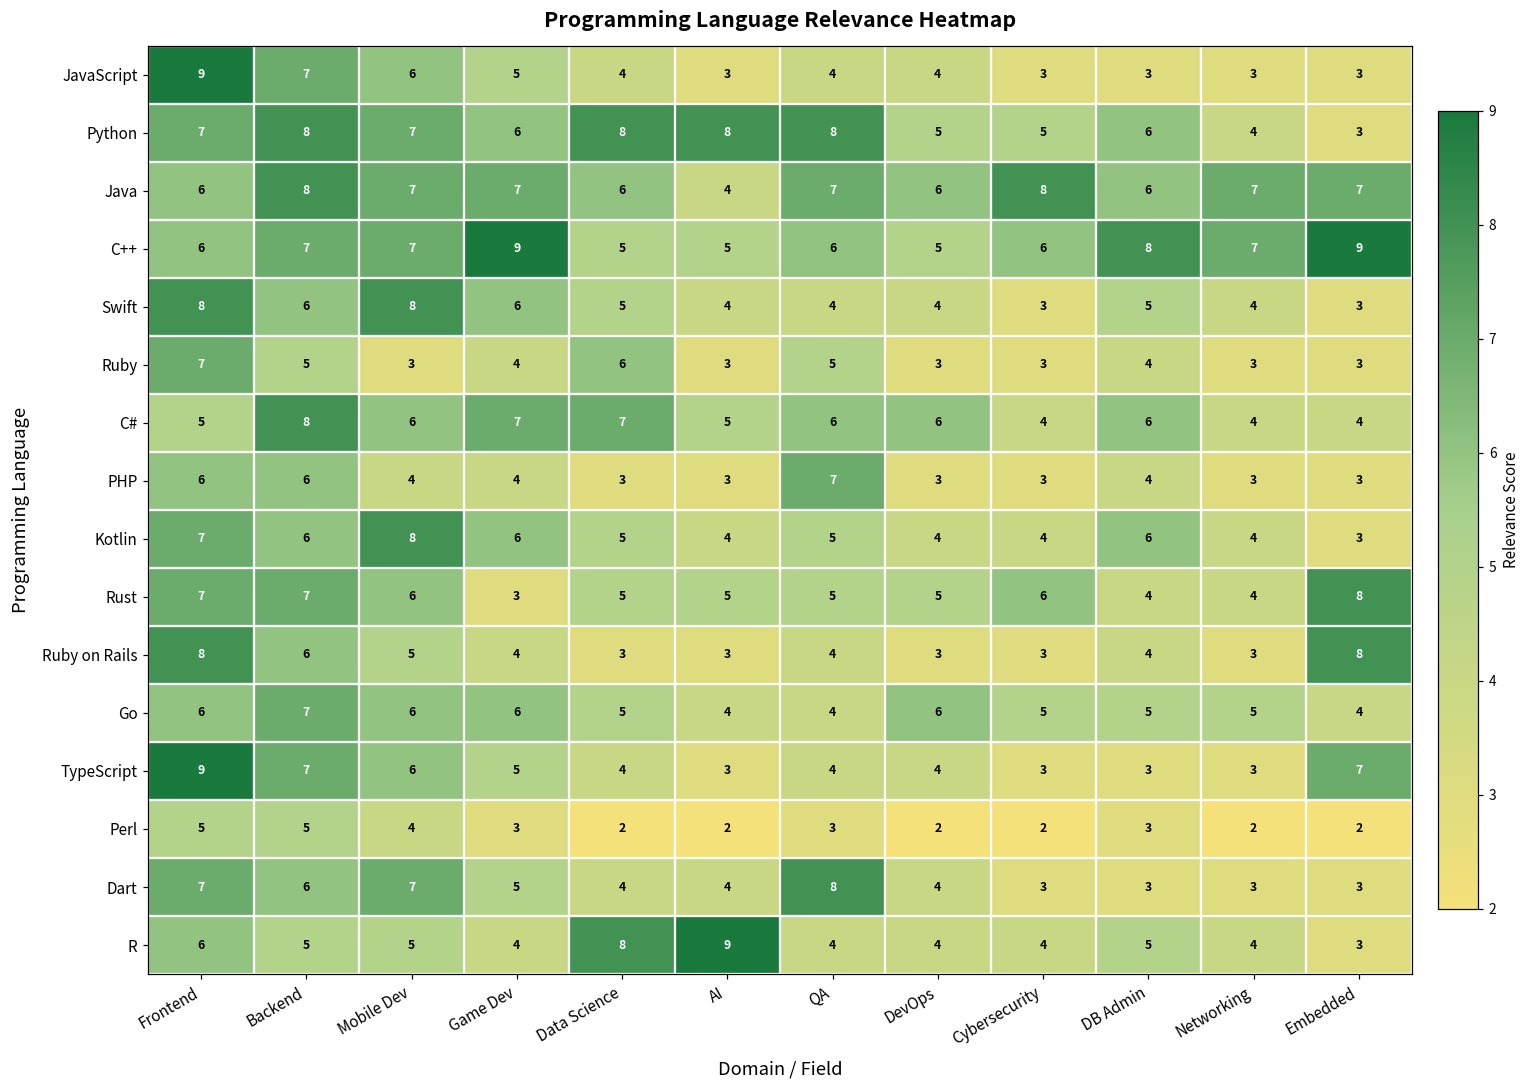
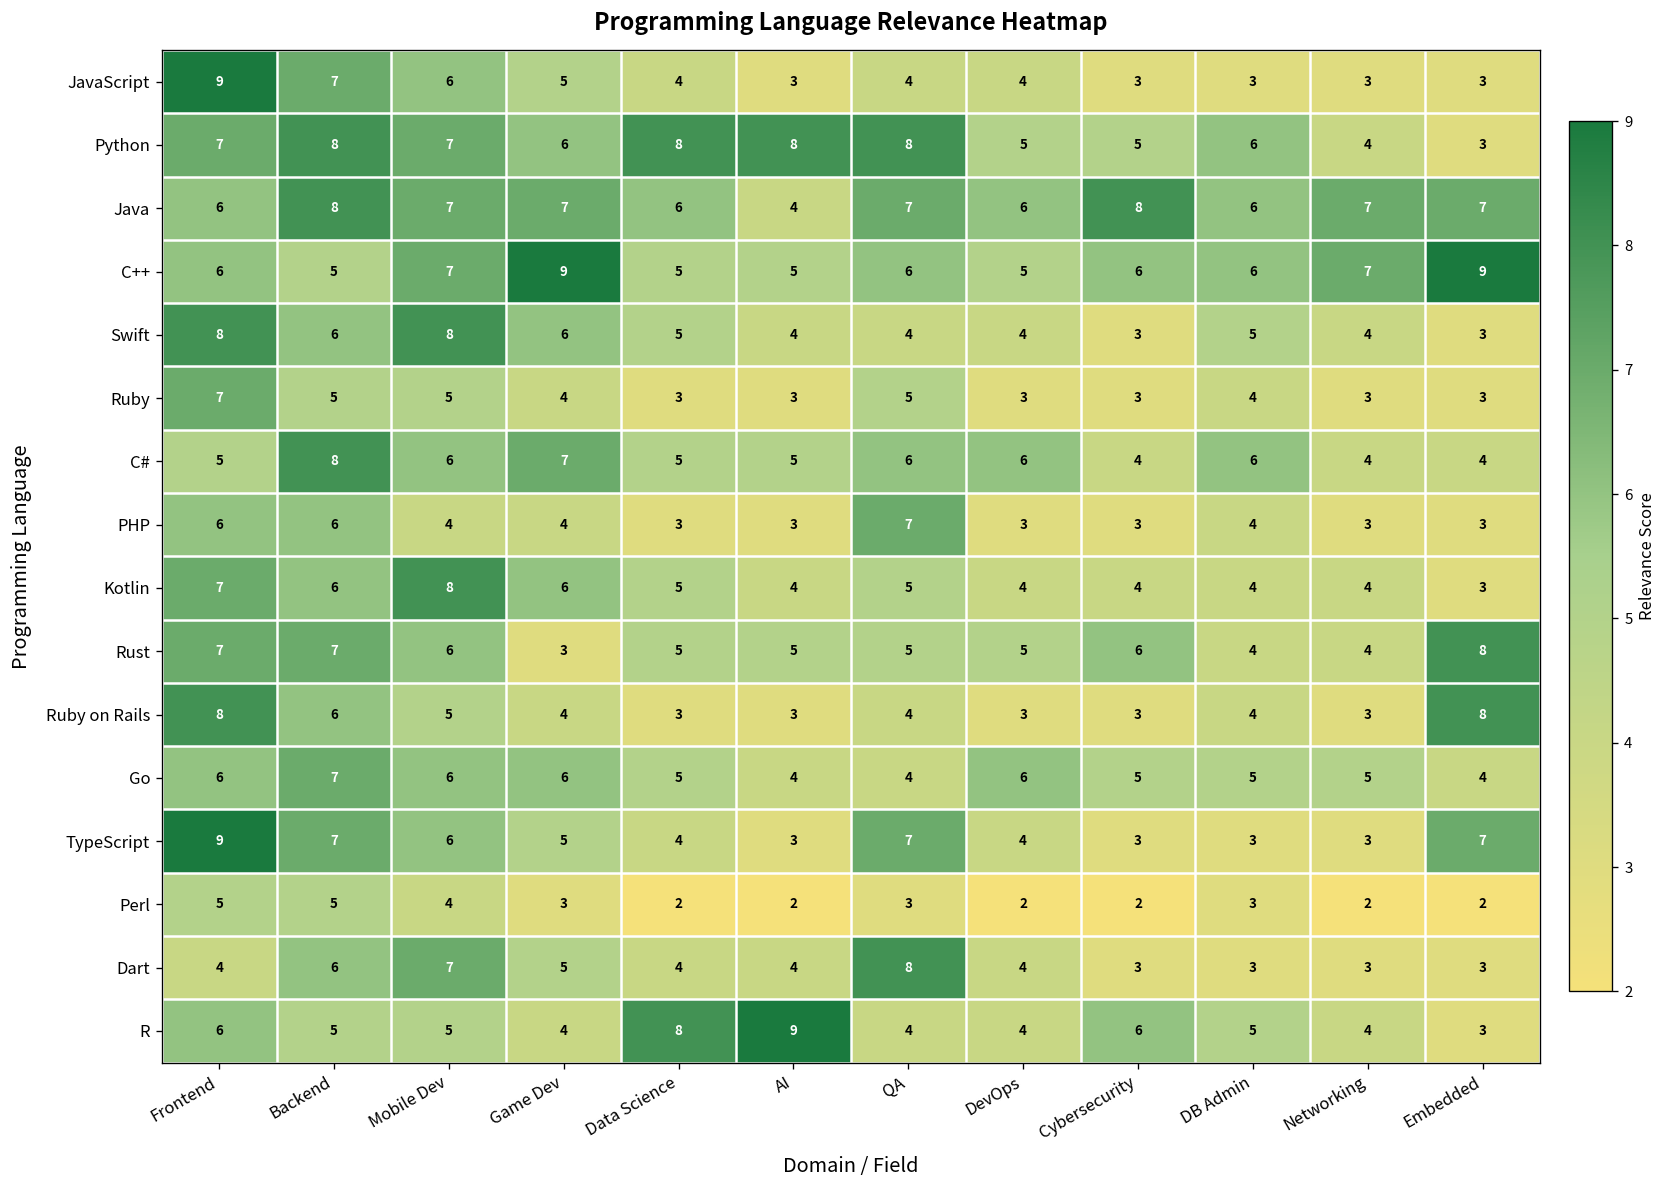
C++, Backend: 7 -> 5
C++, DB Admin: 8 -> 6
Ruby, Mobile Dev: 3 -> 5
Ruby, Data Science: 6 -> 3
C#, Data Science: 7 -> 5
Kotlin, DB Admin: 6 -> 4
TypeScript, QA: 4 -> 7
Dart, Frontend: 7 -> 4
R, Cybersecurity: 4 -> 6
